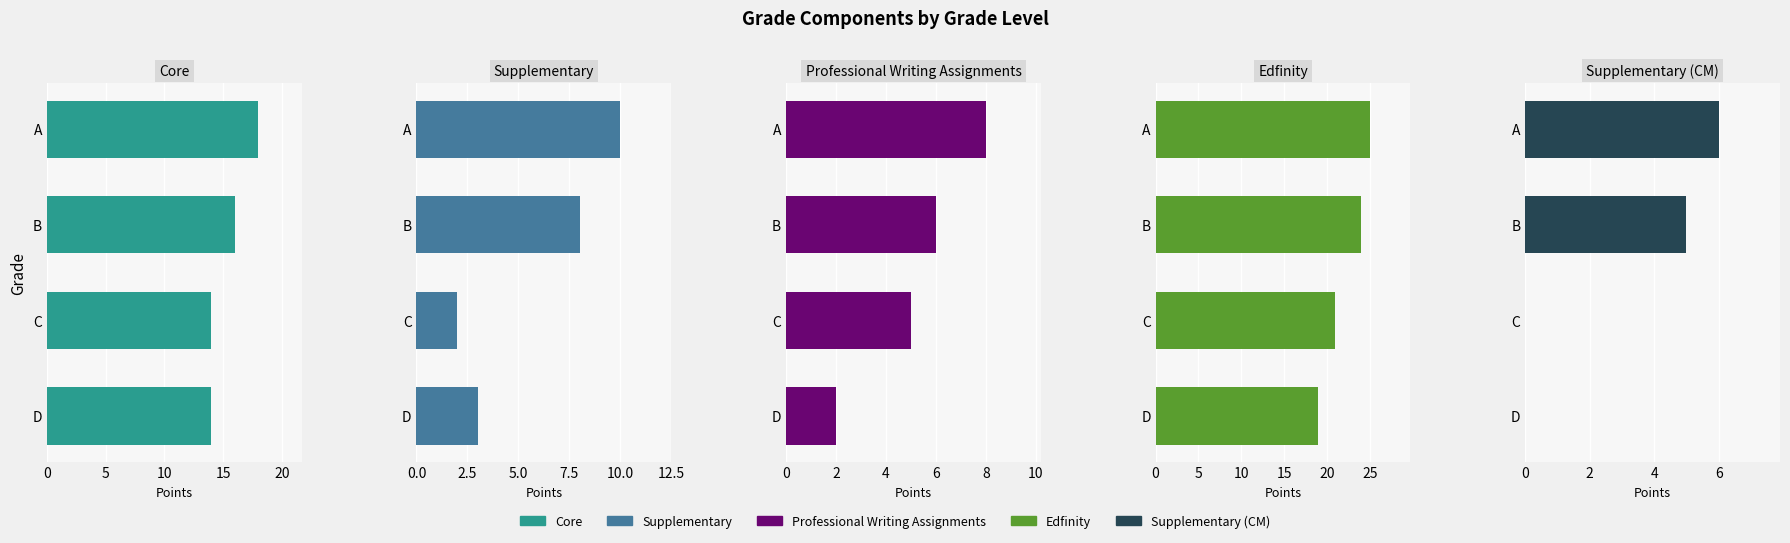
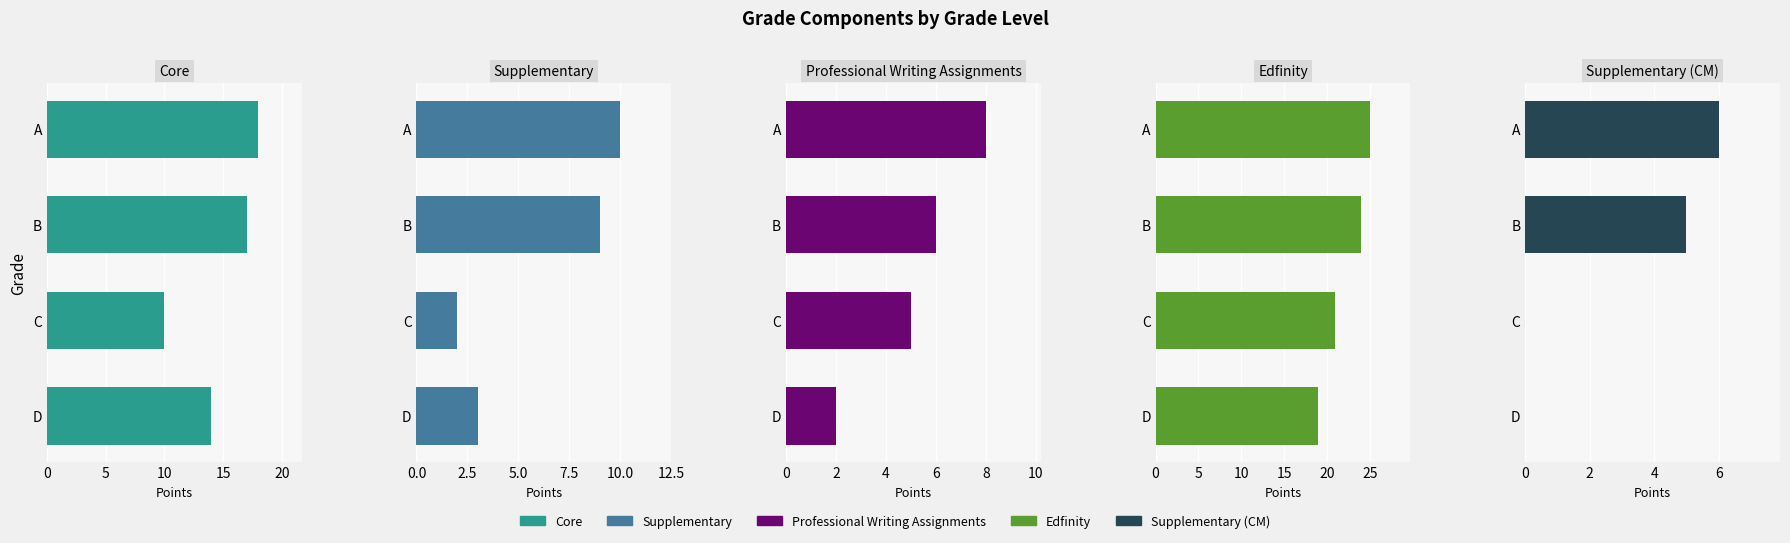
Core, B: 16 -> 17
Core, C: 14 -> 10
Supplementary, B: 8 -> 9
